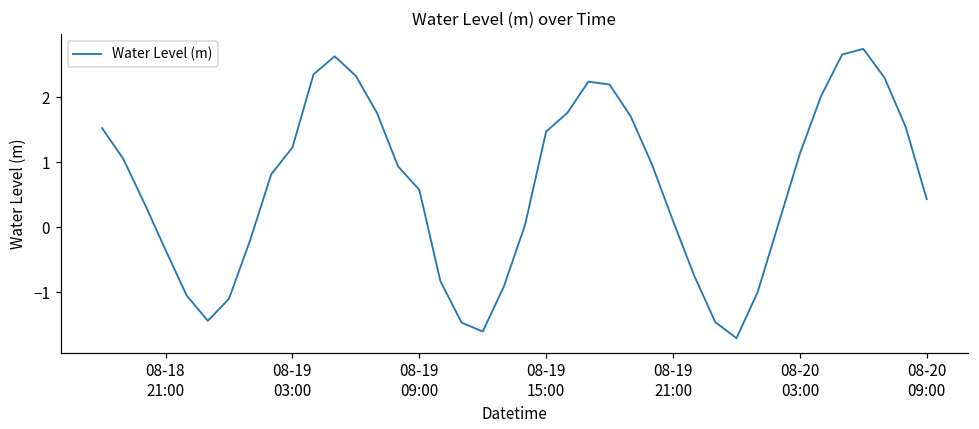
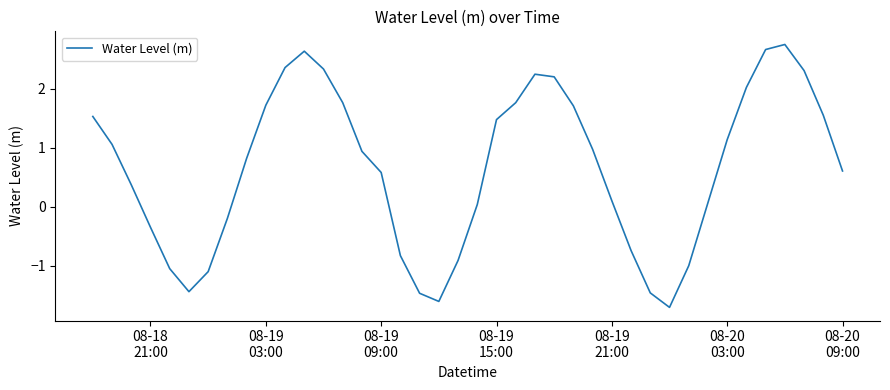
08-19 03:00: 1.2 -> 1.7
08-20 09:00: 0.4 -> 0.6
